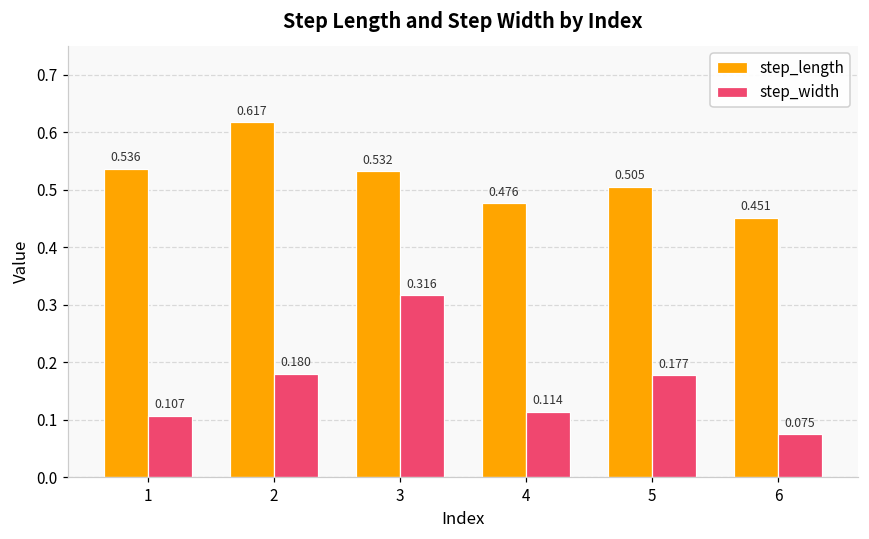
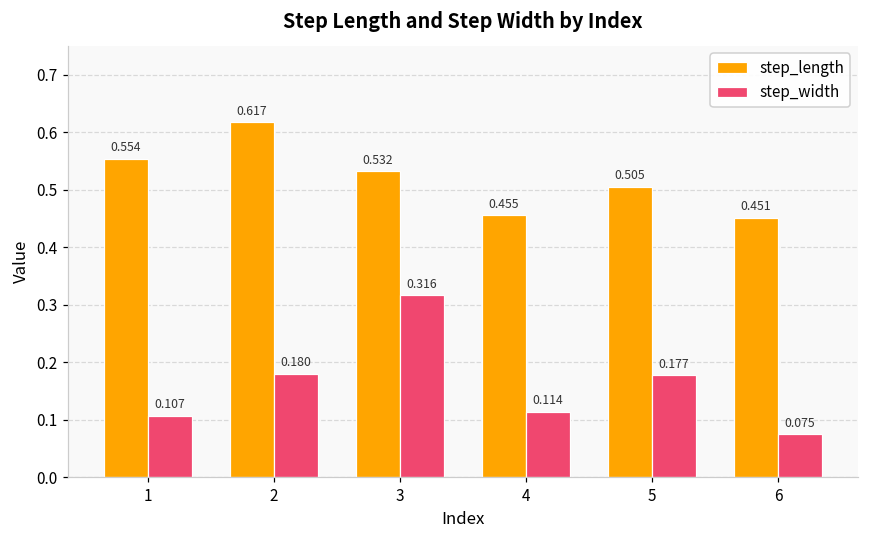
step_length, 1: 0.536 -> 0.554
step_length, 4: 0.476 -> 0.455
